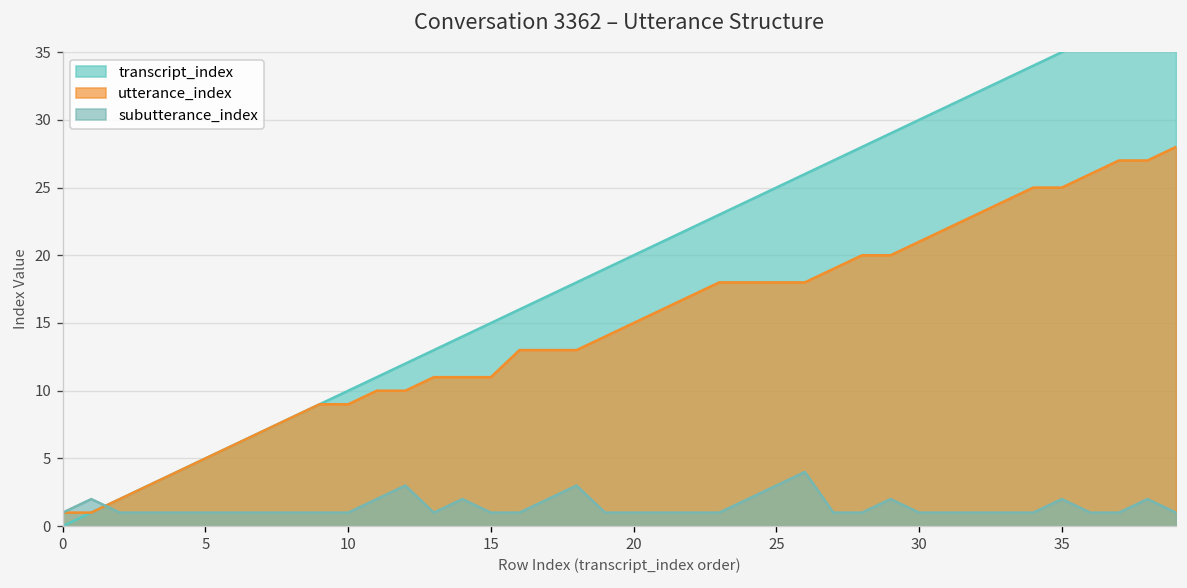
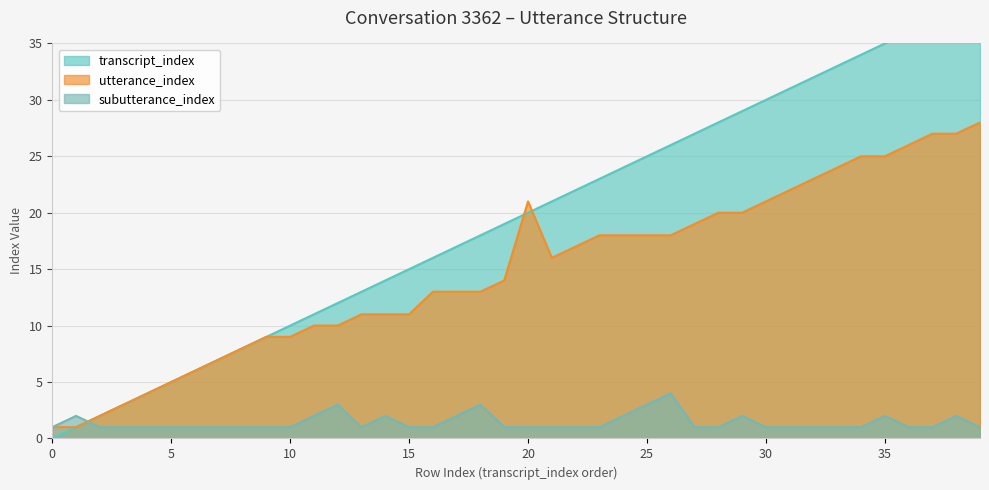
utterance_index, 20: 15 -> 21
